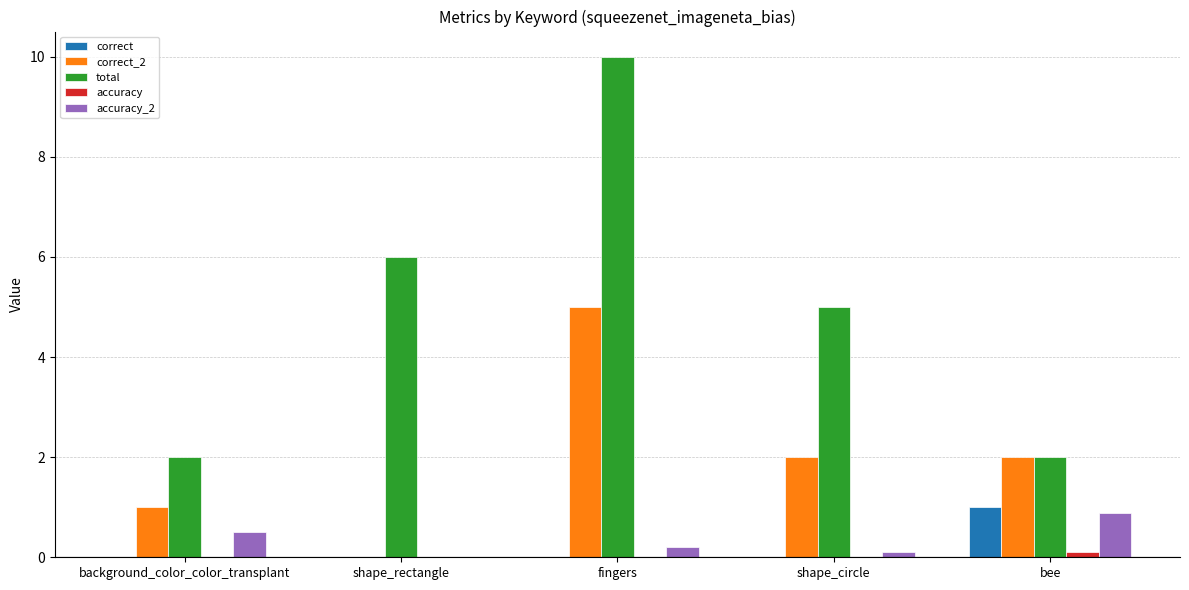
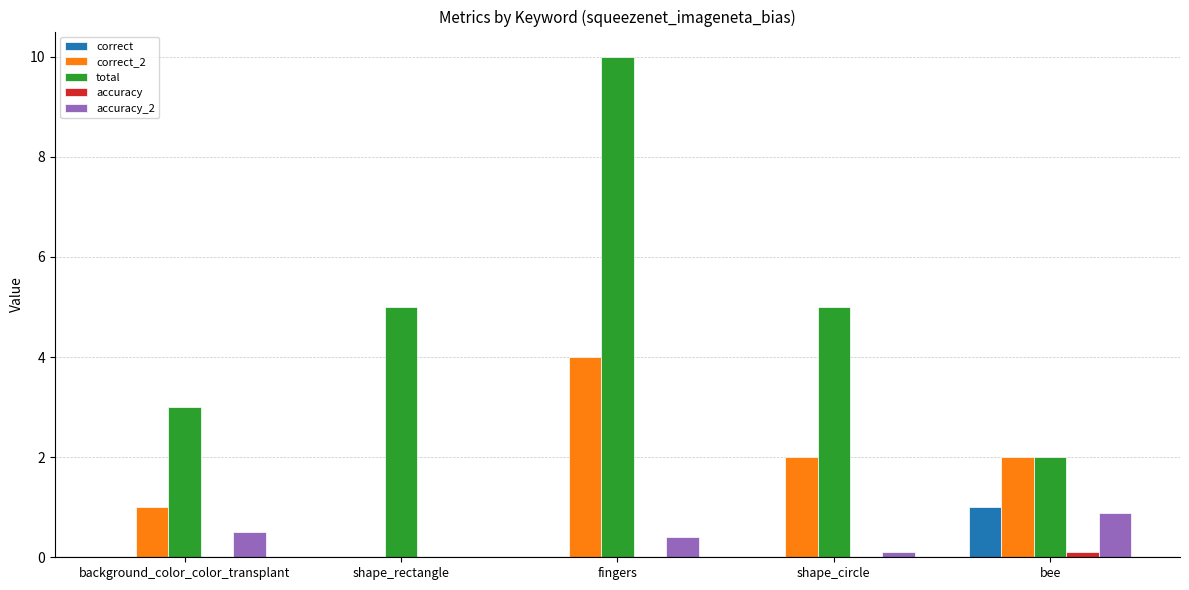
total, background_color_color_transplant: 2 -> 3
total, shape_rectangle: 6 -> 5
correct_2, fingers: 5 -> 4
accuracy_2, fingers: 0.2 -> 0.4
